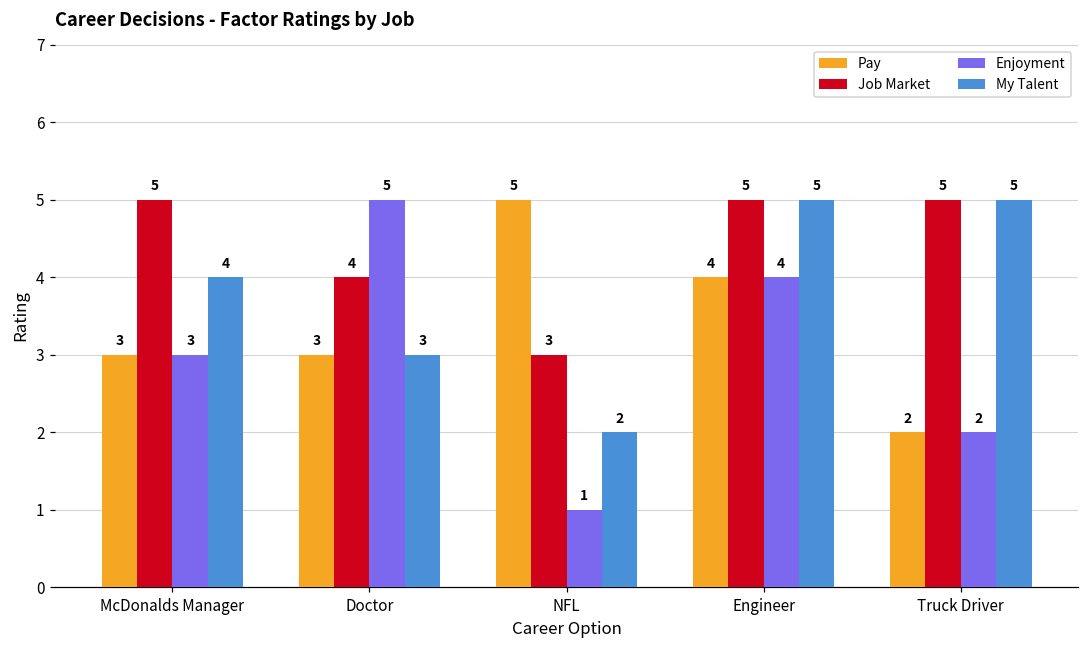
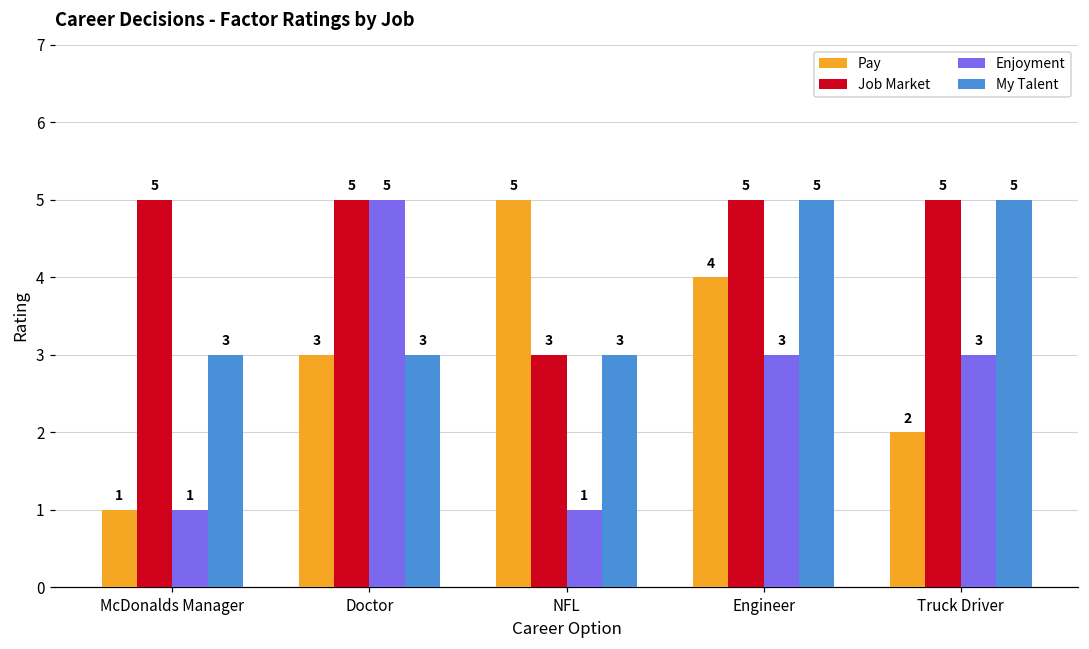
Pay, McDonalds Manager: 3 -> 1
Enjoyment, McDonalds Manager: 3 -> 1
My Talent, McDonalds Manager: 4 -> 3
Job Market, Doctor: 4 -> 5
My Talent, NFL: 2 -> 3
Enjoyment, Engineer: 4 -> 3
Enjoyment, Truck Driver: 2 -> 3
